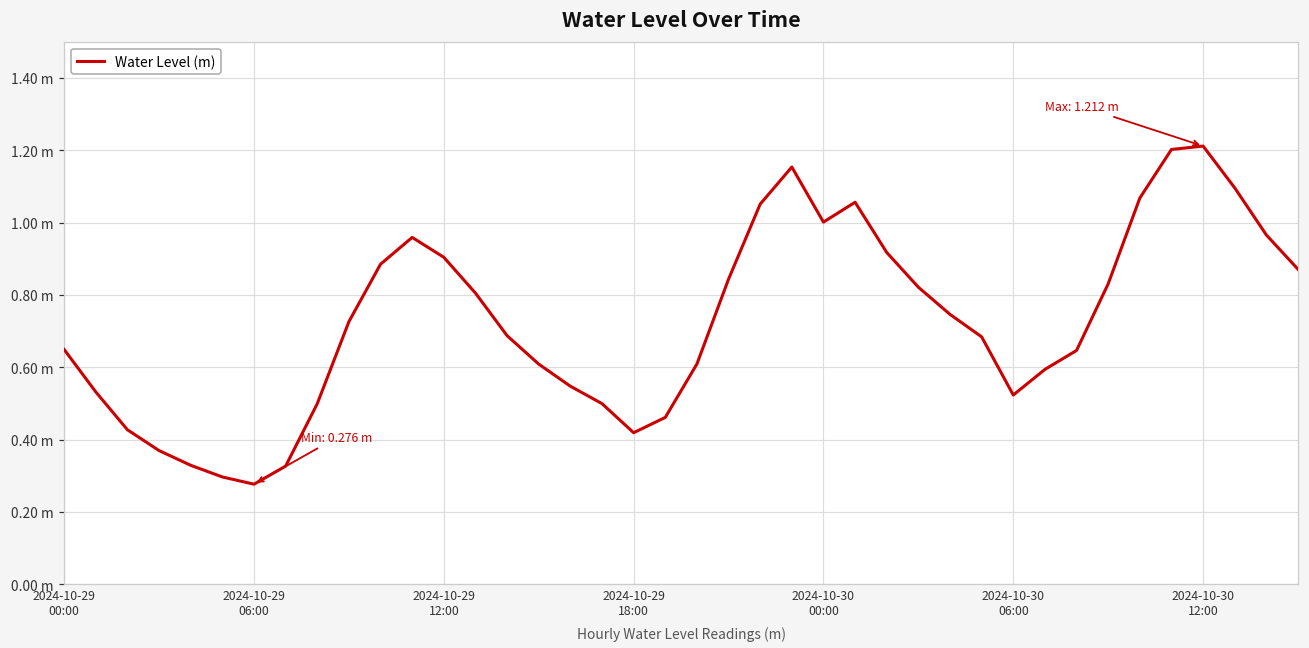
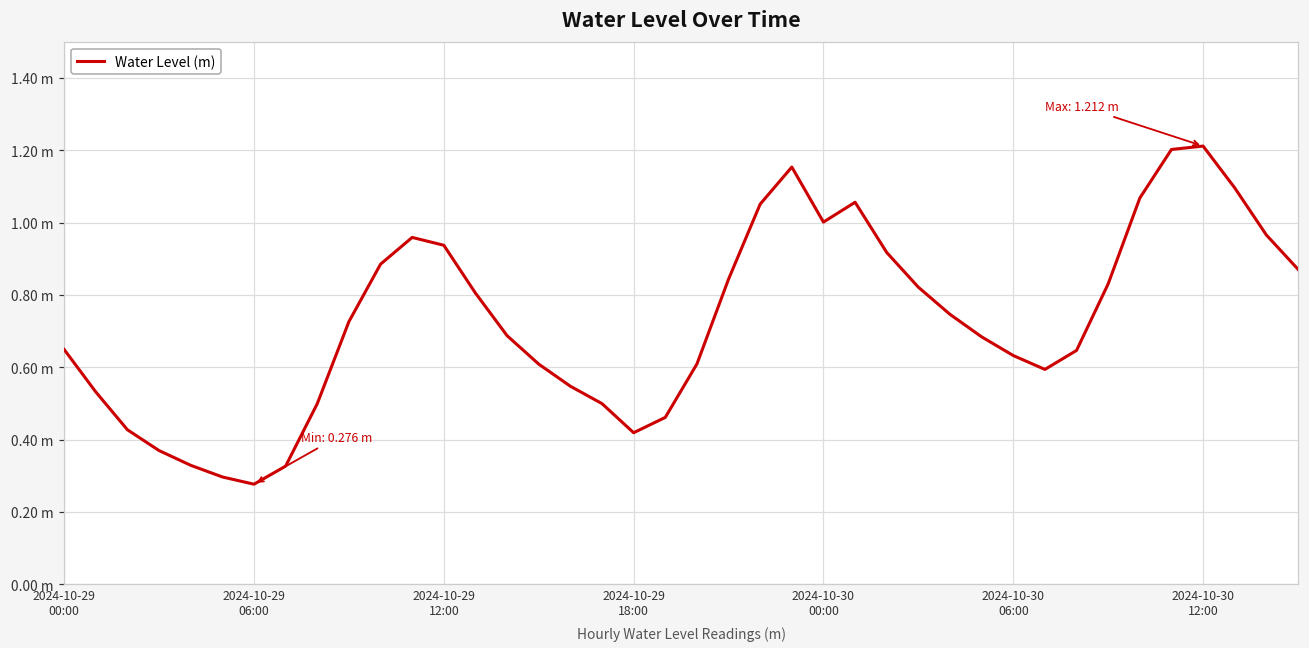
2024-10-29 12:00: 0.90 m -> 0.94 m
2024-10-30 06:00: 0.52 m -> 0.63 m
